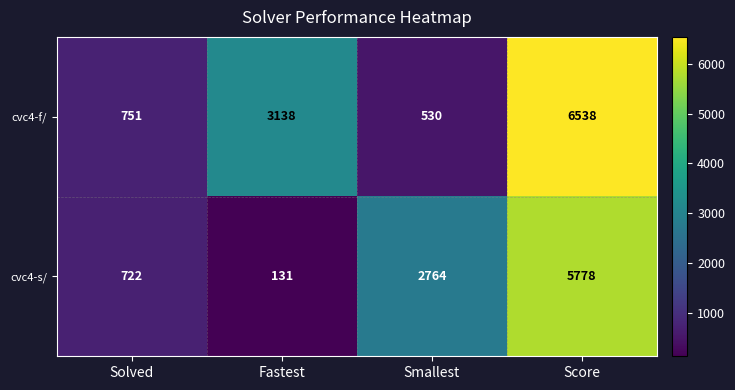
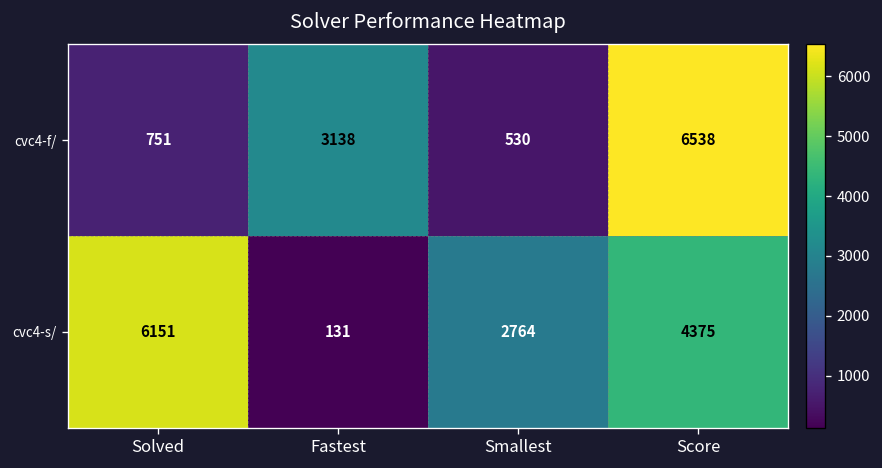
cvc4-s/, Solved: 722 -> 6151
cvc4-s/, Score: 5778 -> 4375
